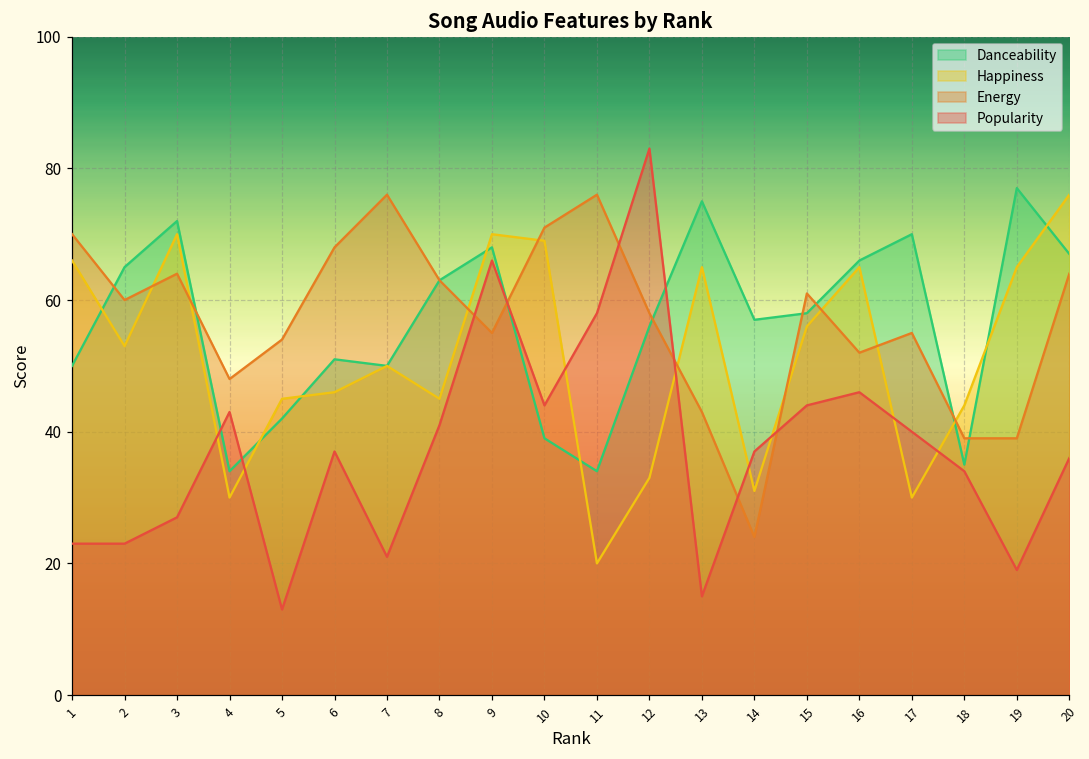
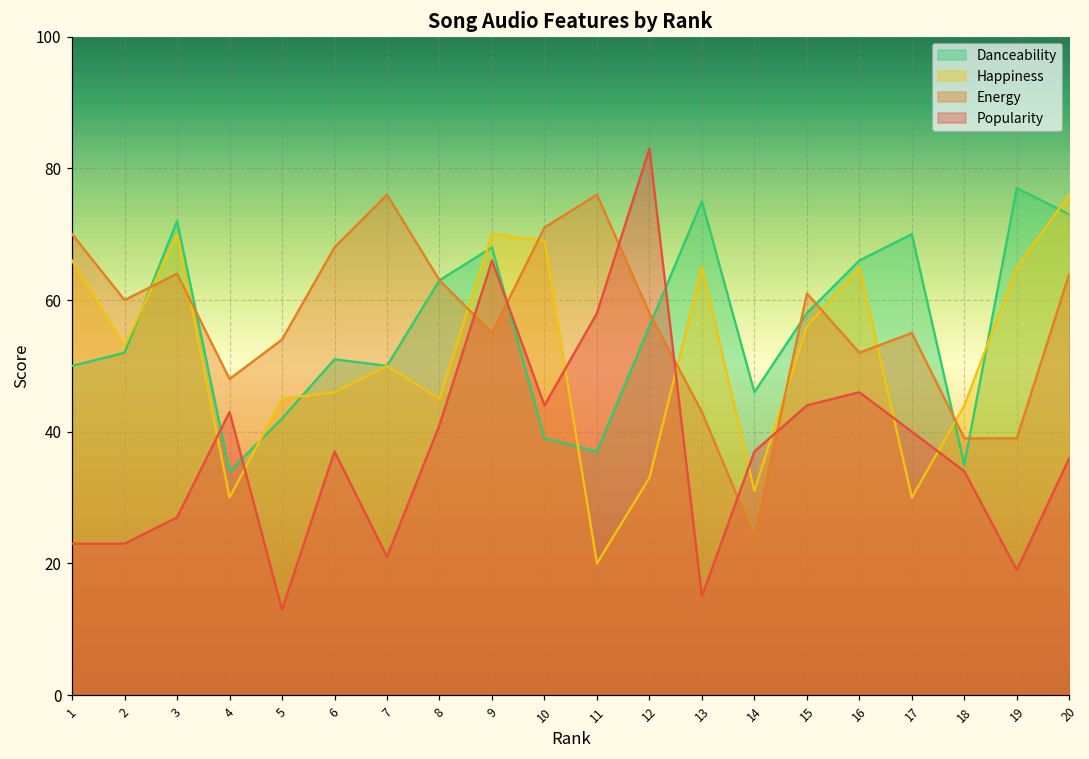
Danceability, 2: 65 -> 52
Danceability, 11: 34 -> 37
Danceability, 14: 57 -> 46
Danceability, 20: 67 -> 73
